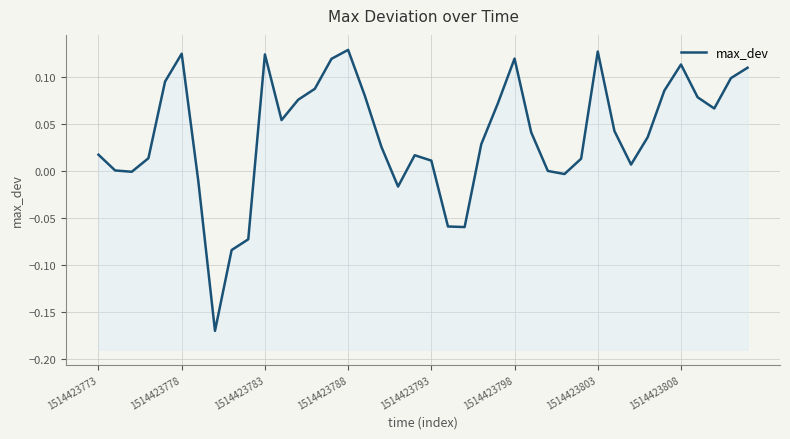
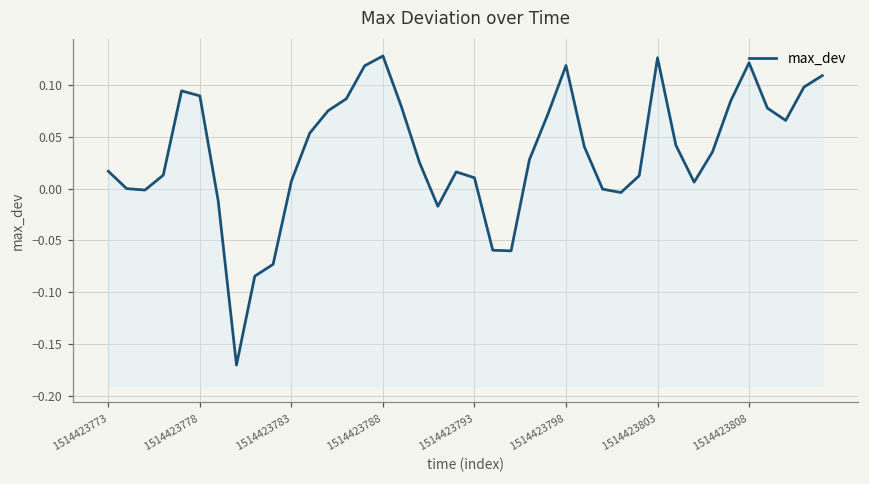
1514423778: 0.12 -> 0.09
1514423783: 0.12 -> 0.01
1514423808: 0.11 -> 0.12
